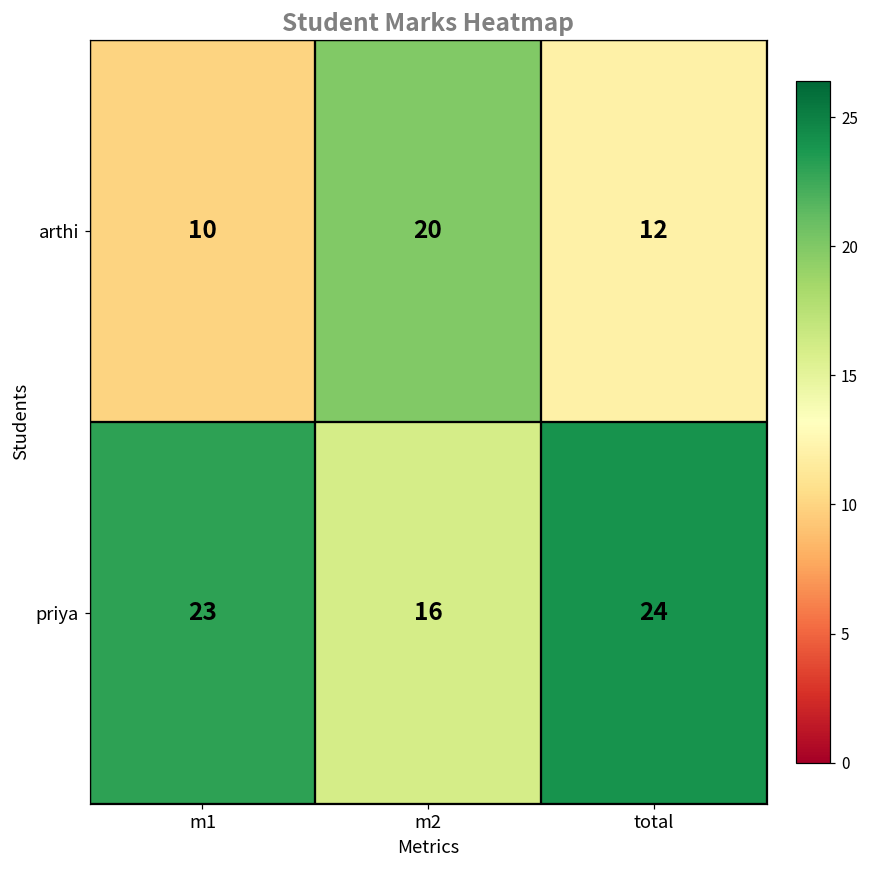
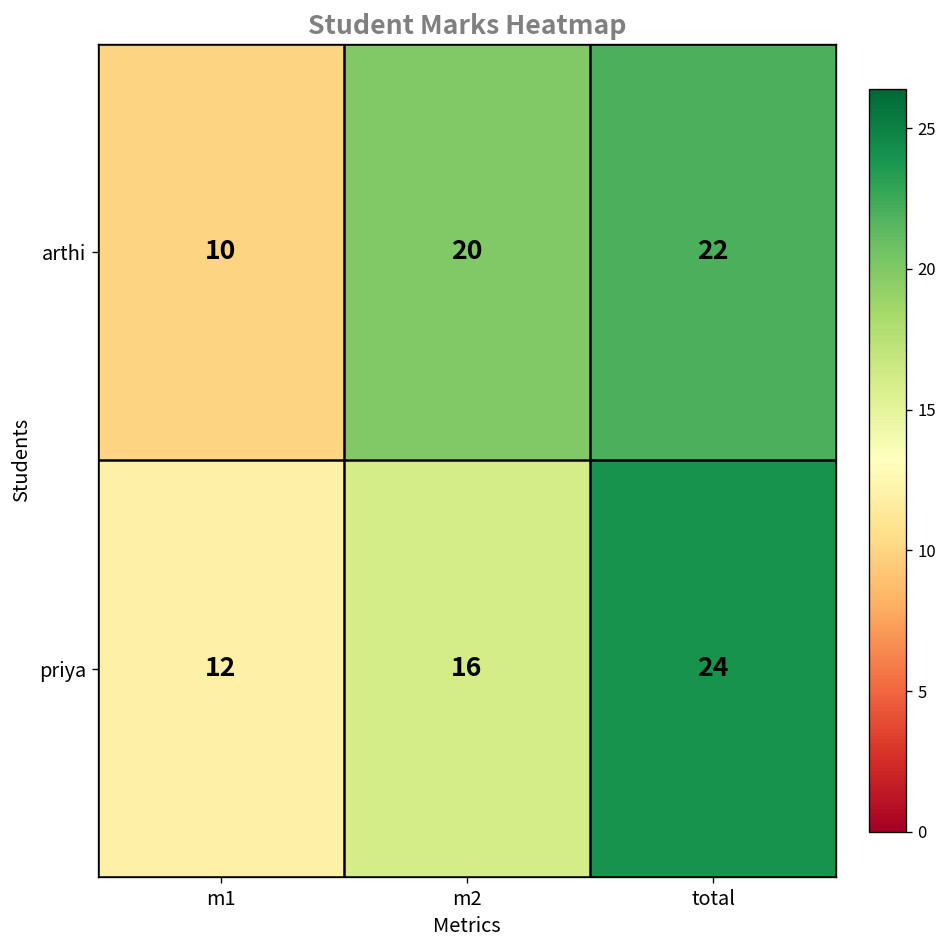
arthi, total: 12 -> 22
priya, m1: 23 -> 12
